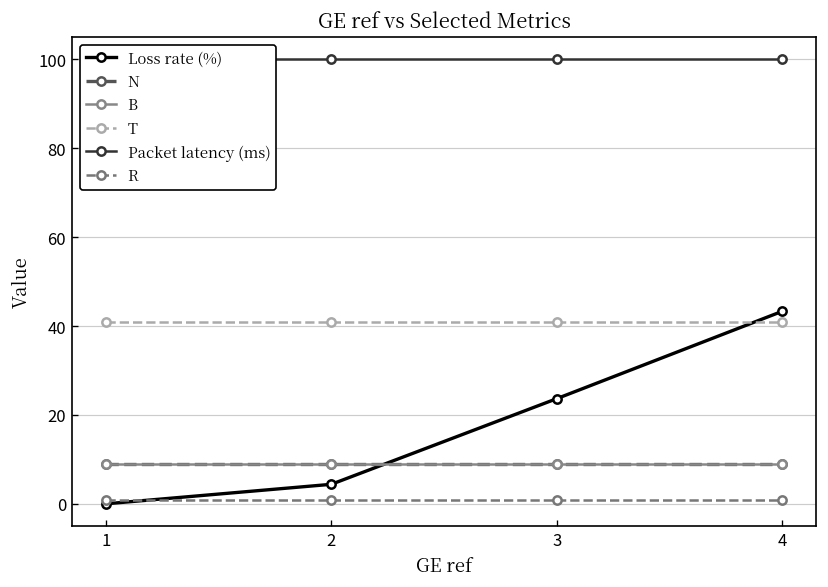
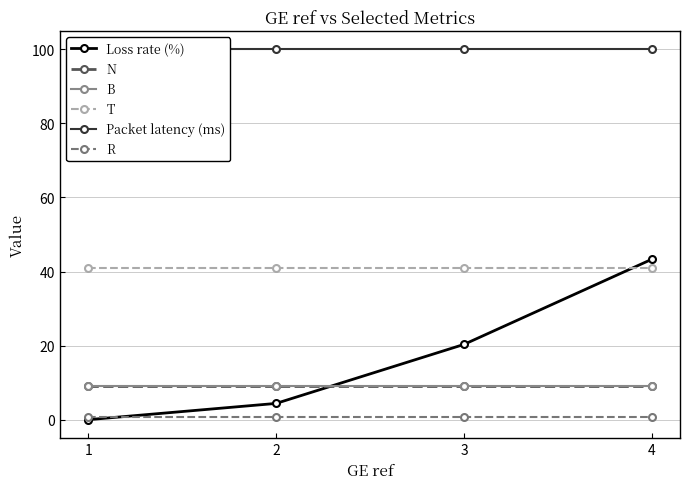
Loss rate (%), 3: 24 -> 20
